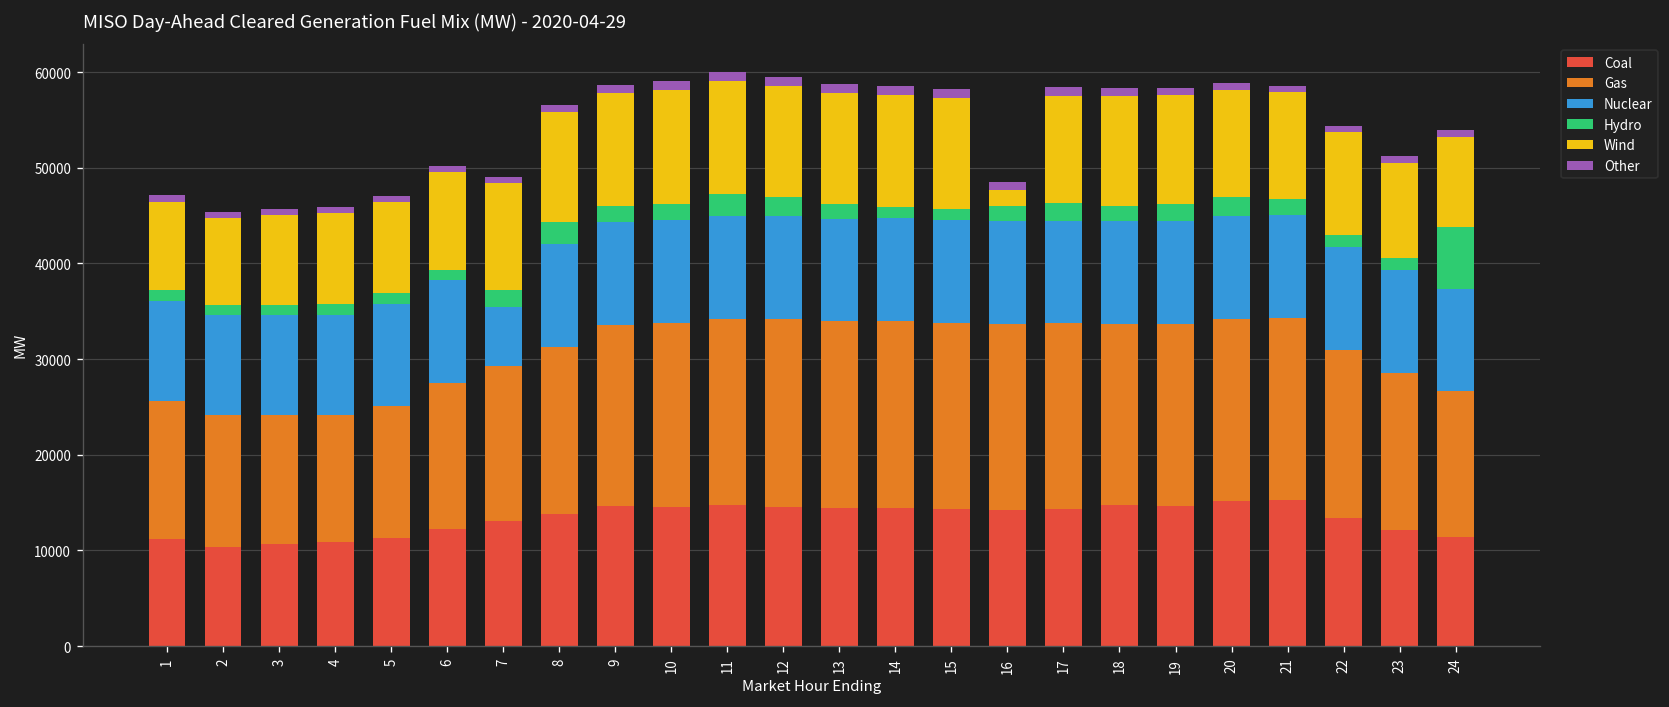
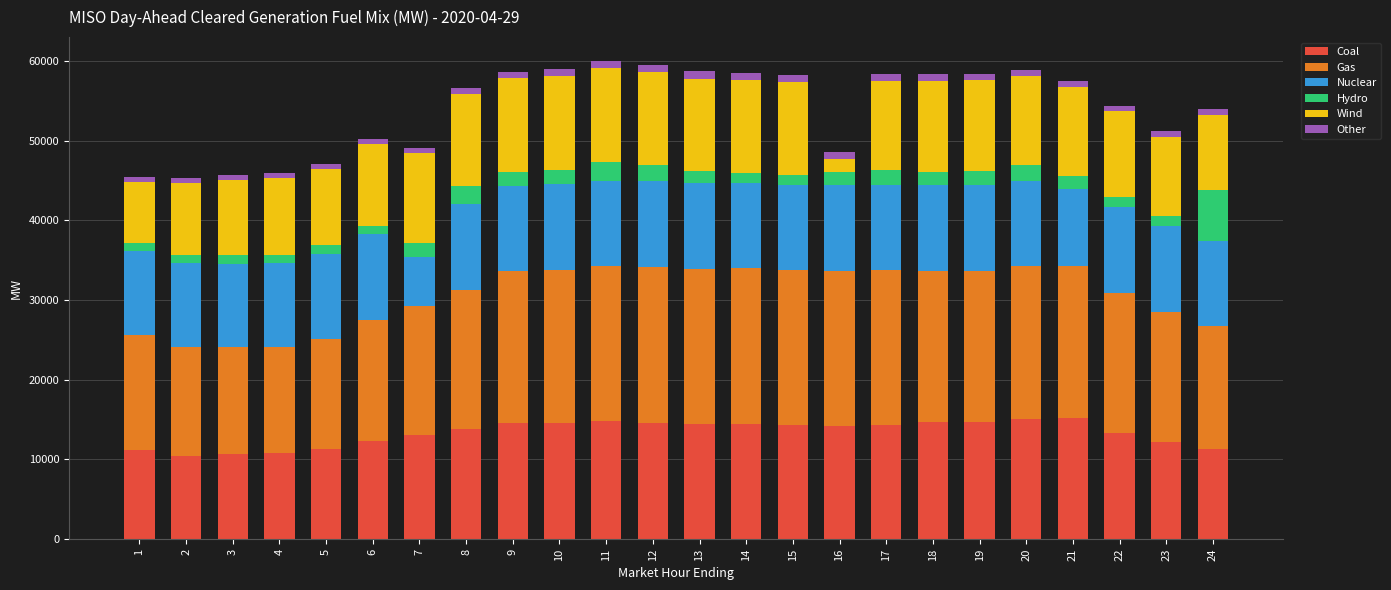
Wind, 1: 9000 -> 8000
Nuclear, 21: 11000 -> 10000
